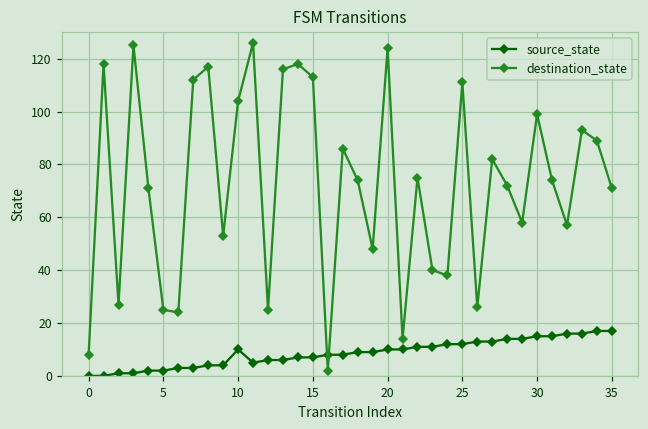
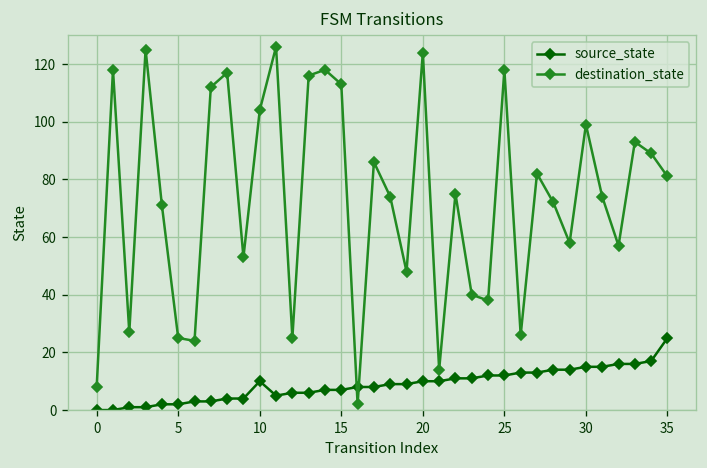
destination_state, 25: 111 -> 118
source_state, 35: 17 -> 25
destination_state, 35: 71 -> 81
